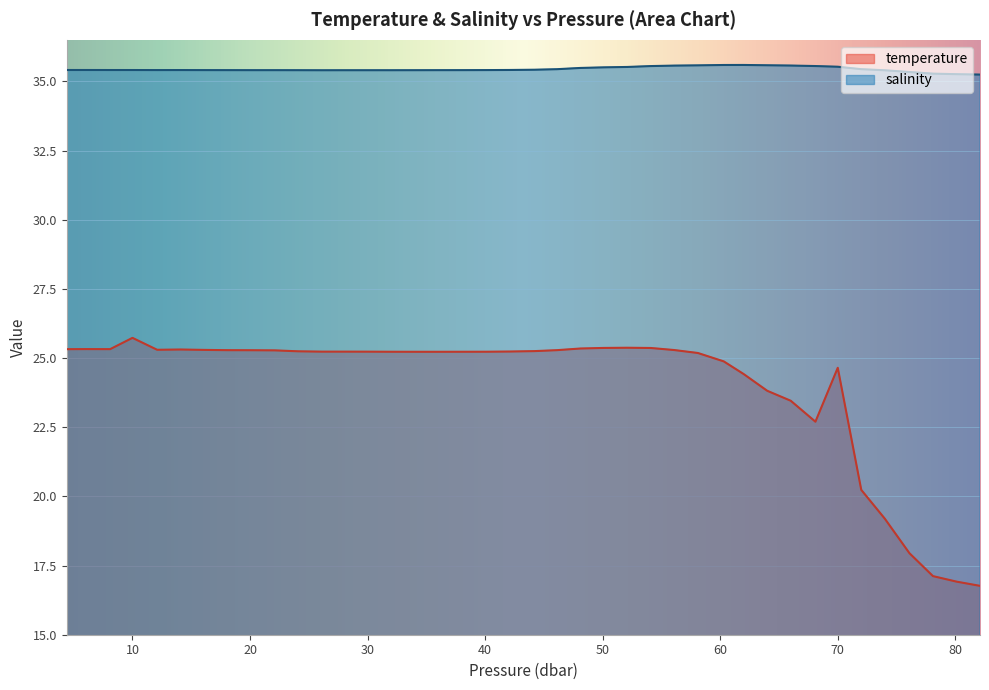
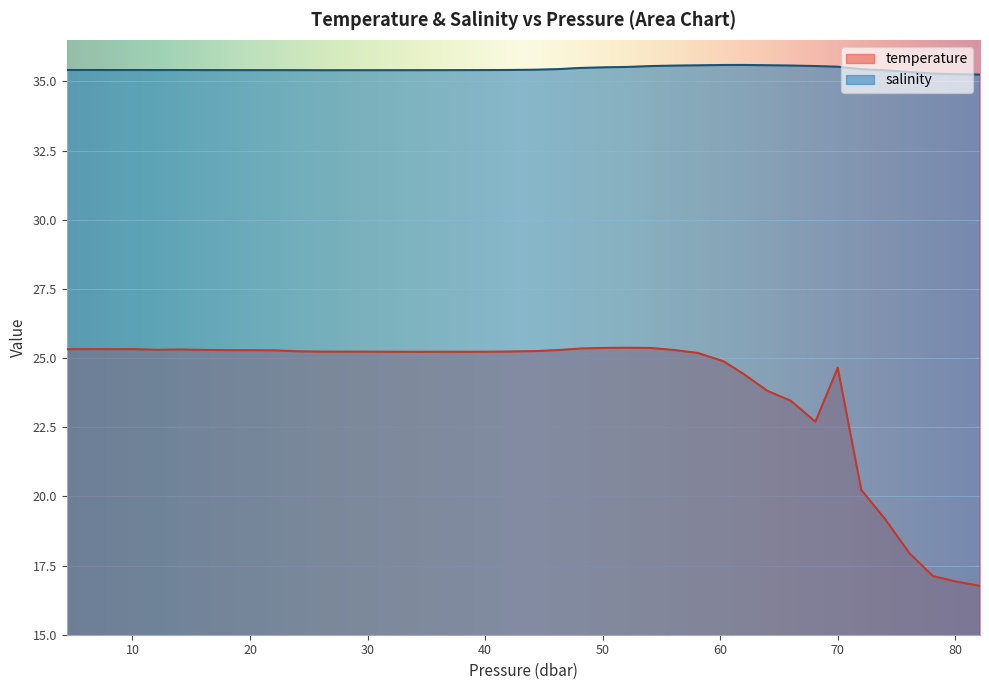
temperature, 10: 25.7 -> 25.3
